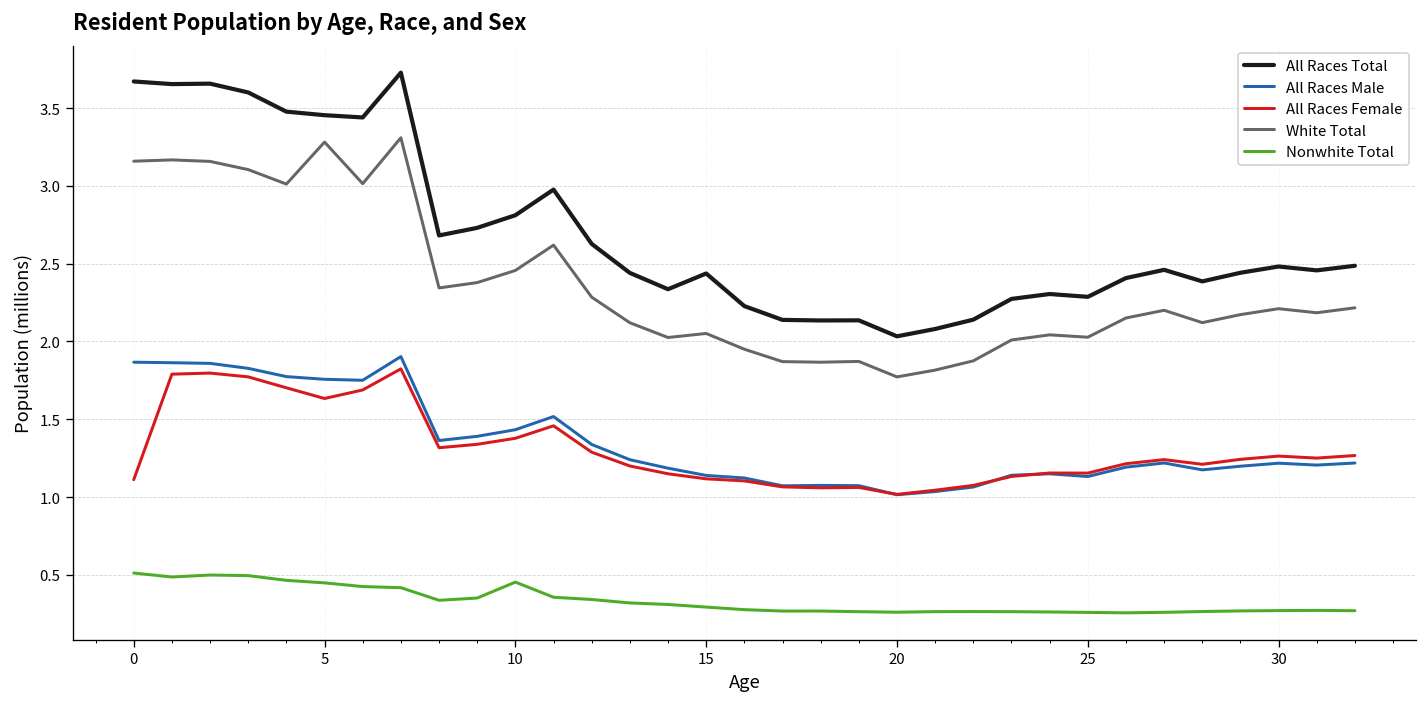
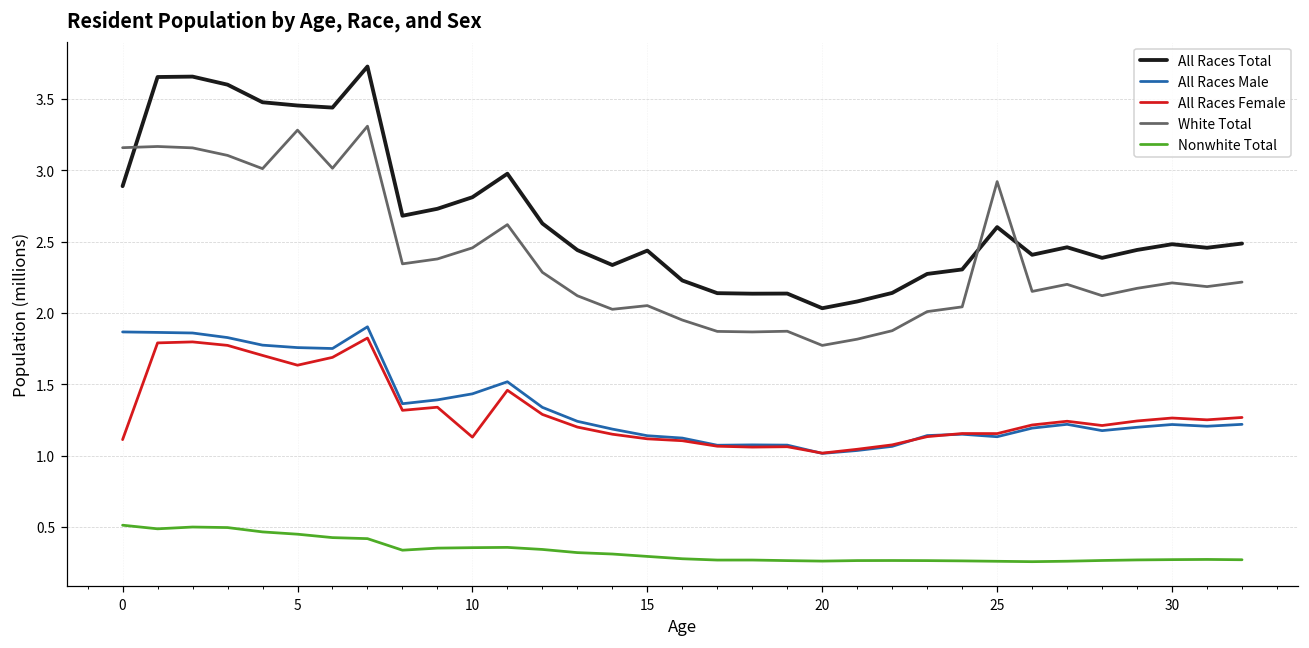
All Races Total, 0: 3.67 -> 2.89
All Races Female, 10: 1.38 -> 1.13
Nonwhite Total, 10: 0.45 -> 0.35
All Races Total, 25: 2.29 -> 2.60
White Total, 25: 2.03 -> 2.92
